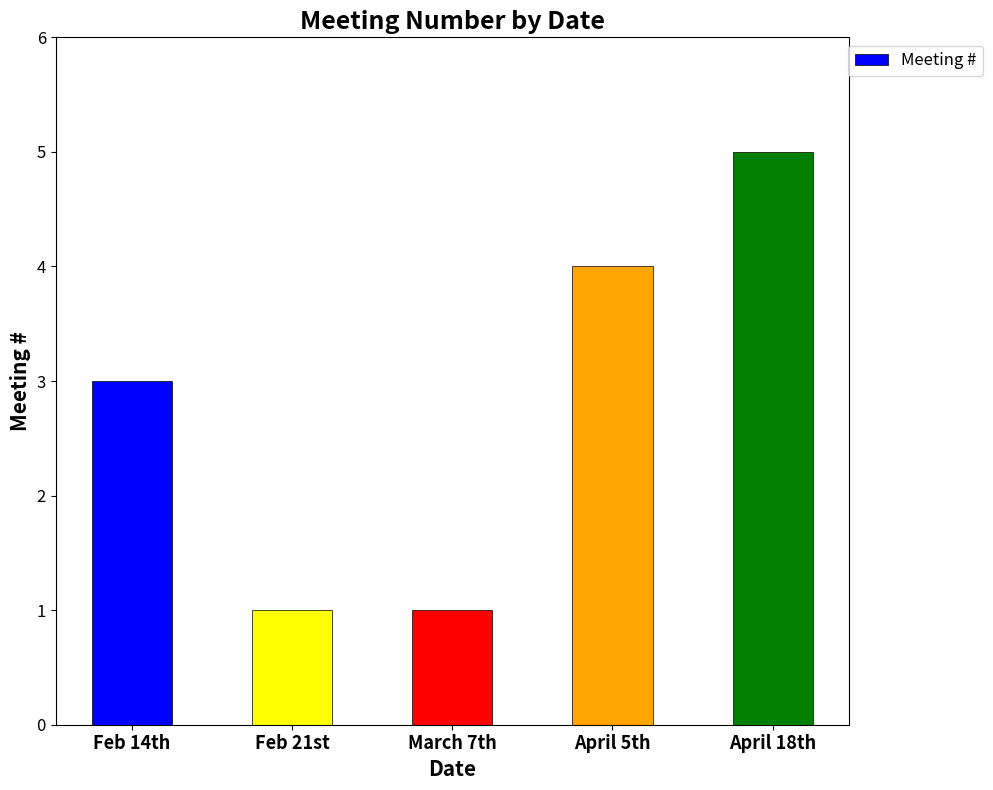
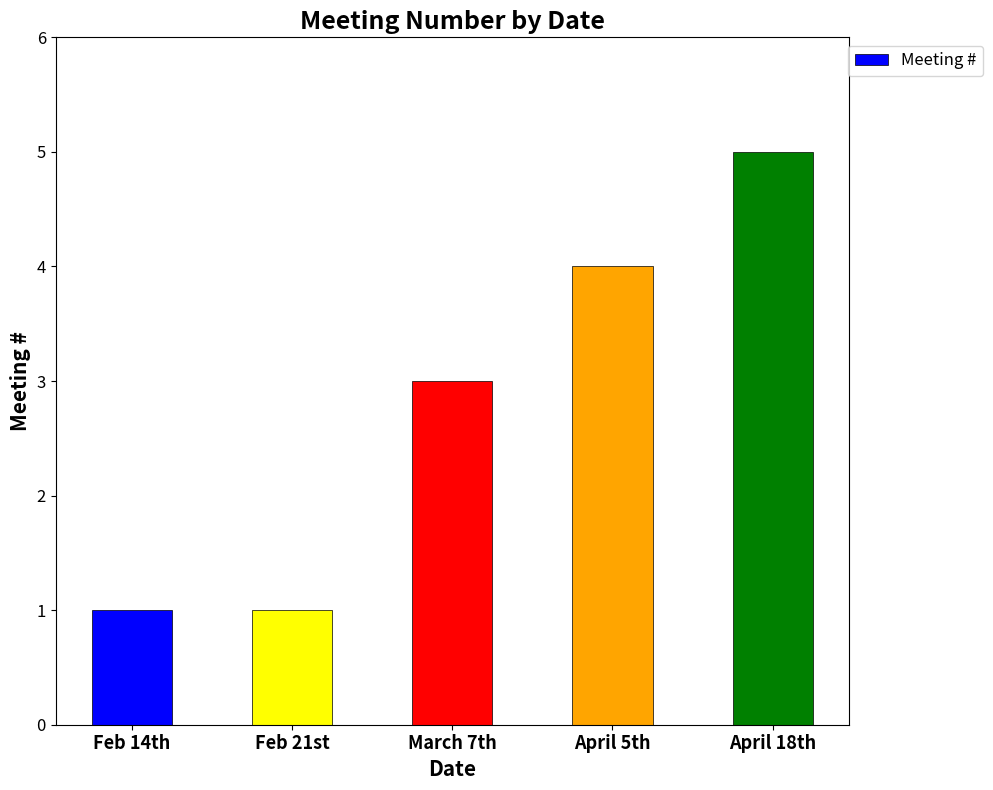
Feb 14th: 3 -> 1
March 7th: 1 -> 3
